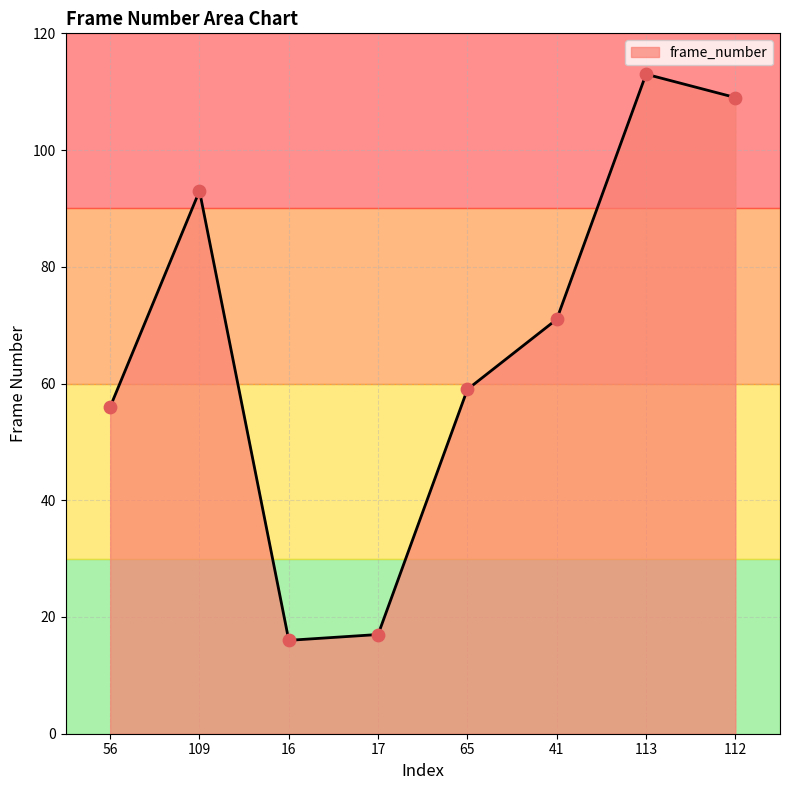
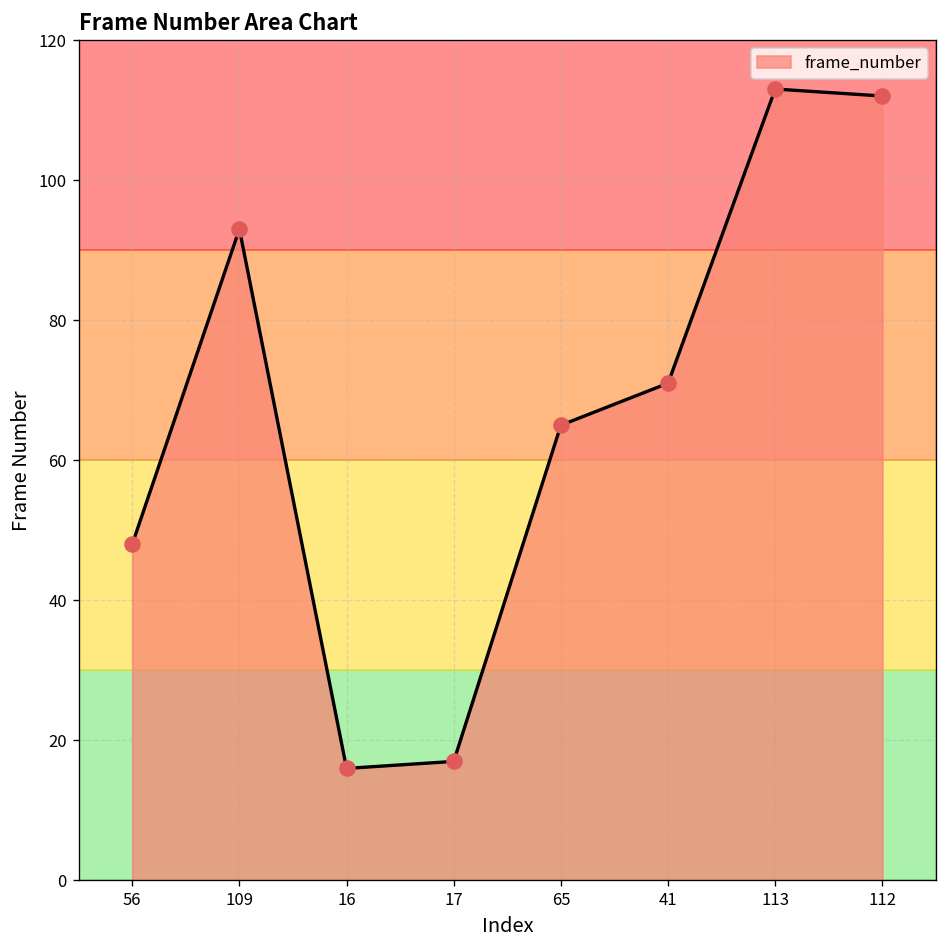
56: 56 -> 48
65: 59 -> 65
112: 109 -> 112
